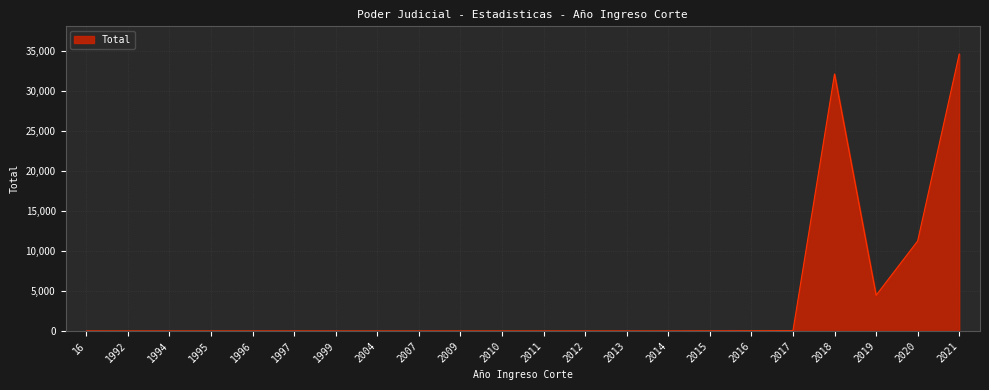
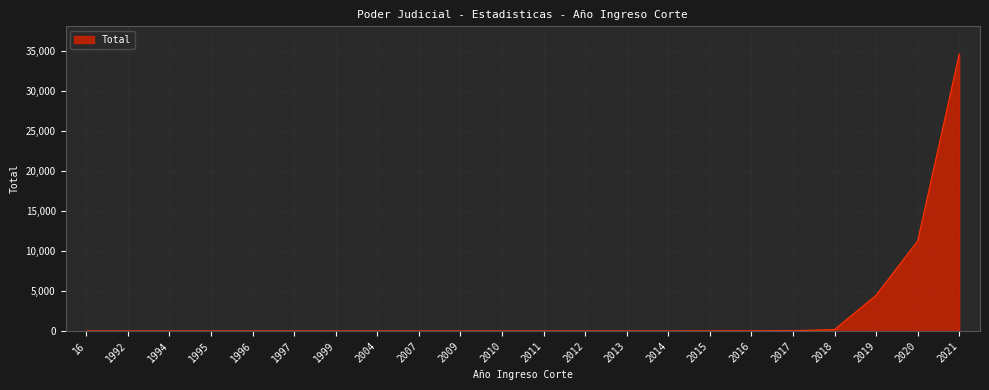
2018: 32,000 -> 0
